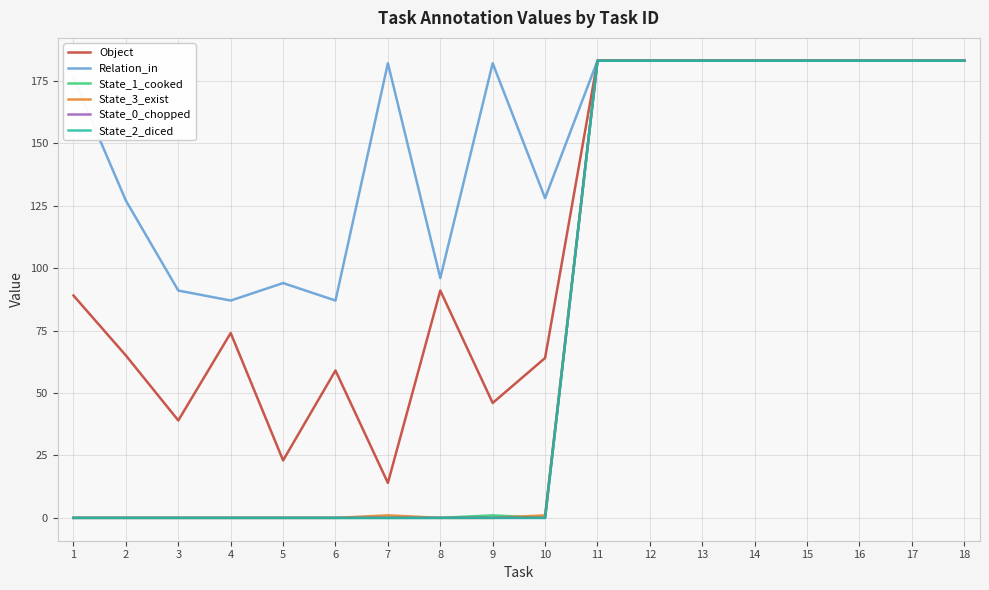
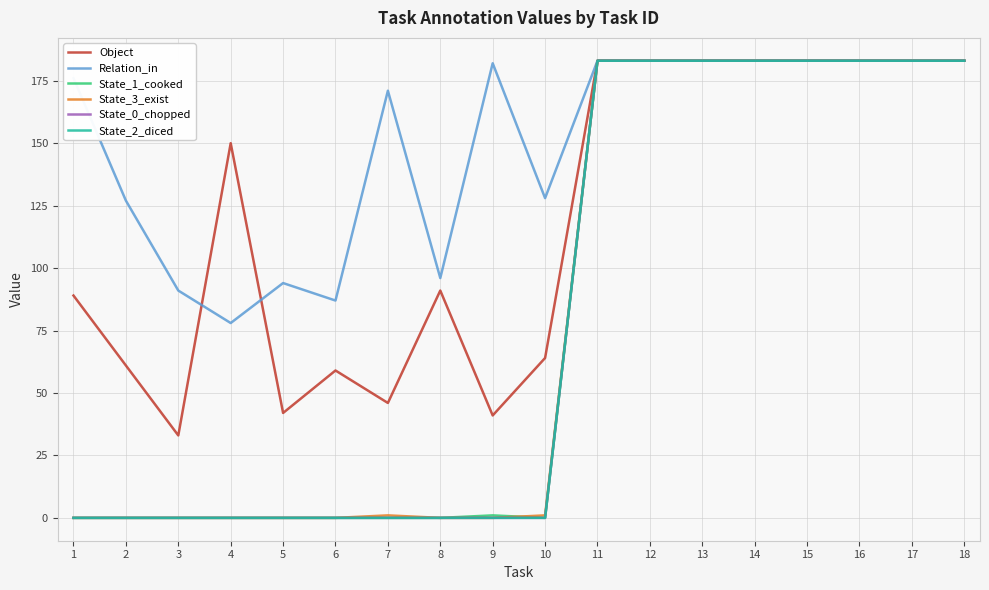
Object, 2: 65 -> 61
Object, 3: 39 -> 33
Object, 4: 74 -> 150
Relation_in, 4: 87 -> 78
Object, 5: 23 -> 42
Object, 7: 14 -> 46
Relation_in, 7: 182 -> 171
Object, 9: 46 -> 41
